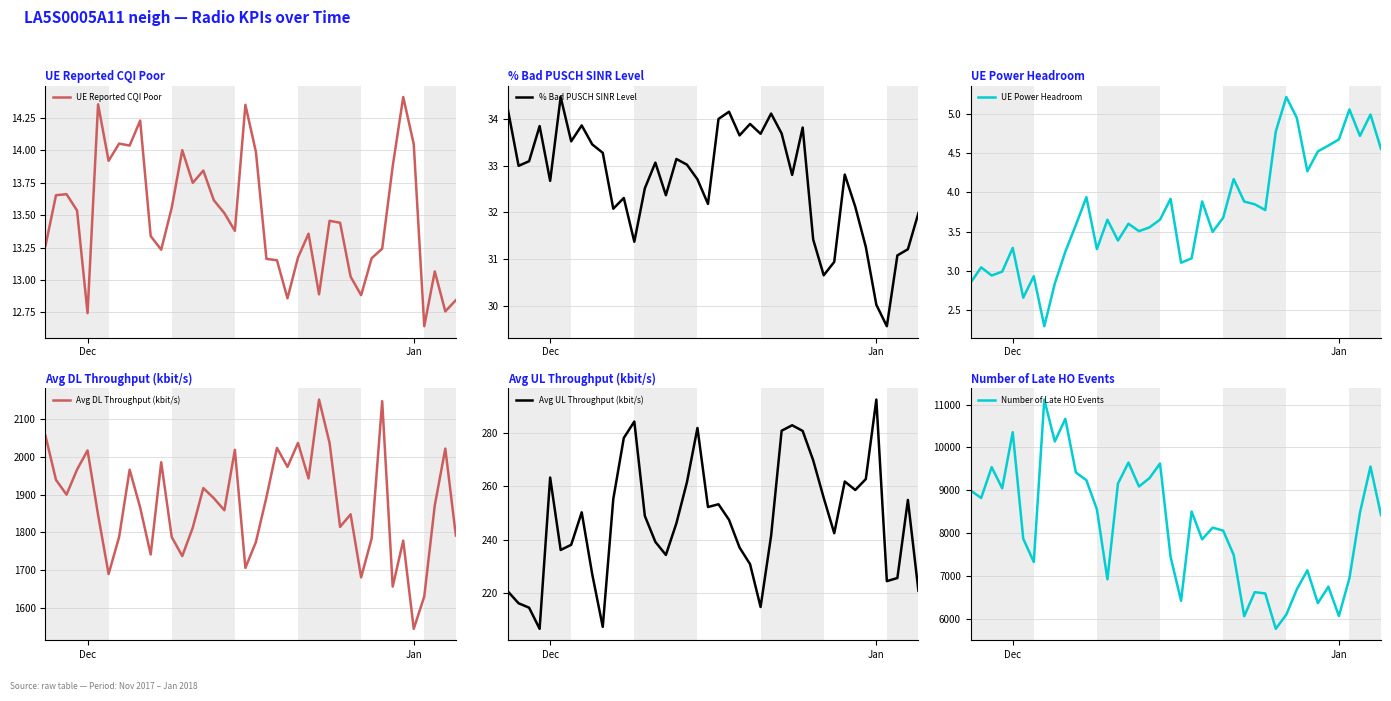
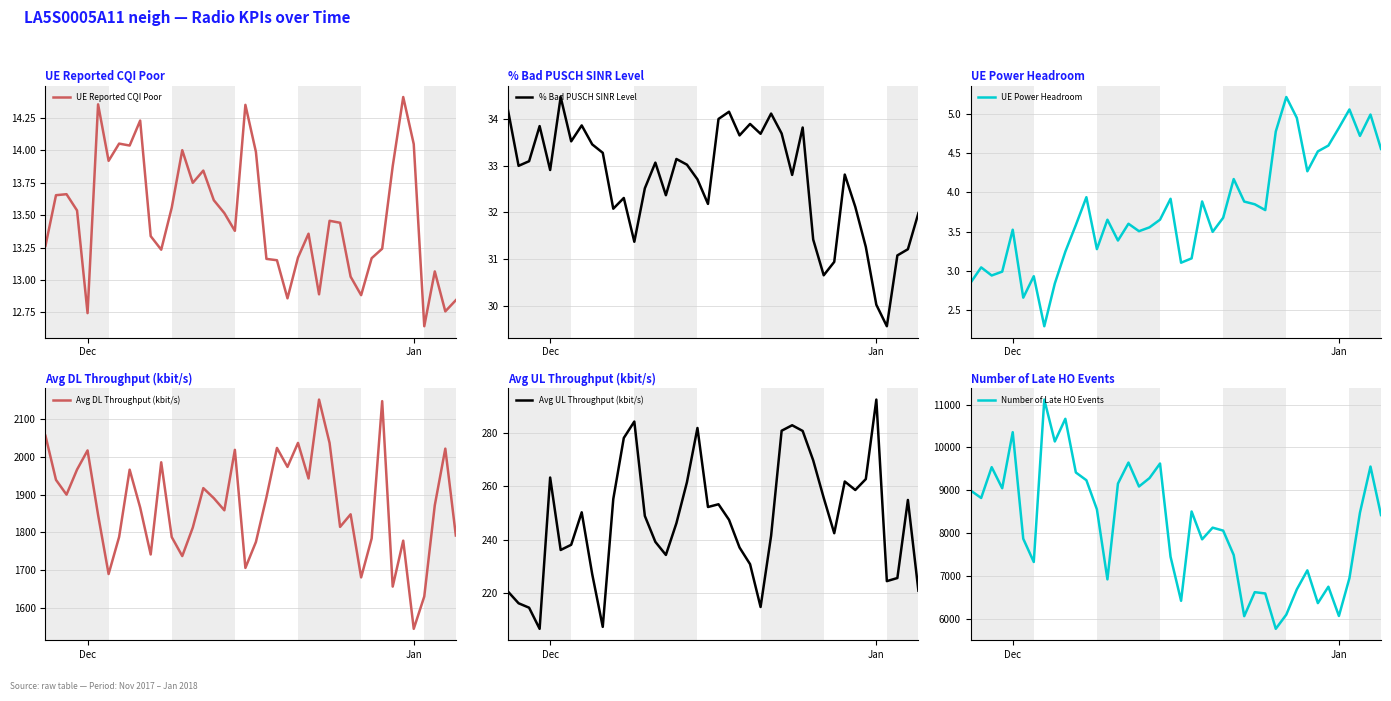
% Bad PUSCH SINR Level, Dec: 32.7 -> 32.9
UE Power Headroom, Dec: 3.3 -> 3.5
UE Power Headroom, Jan: 4.7 -> 4.8
